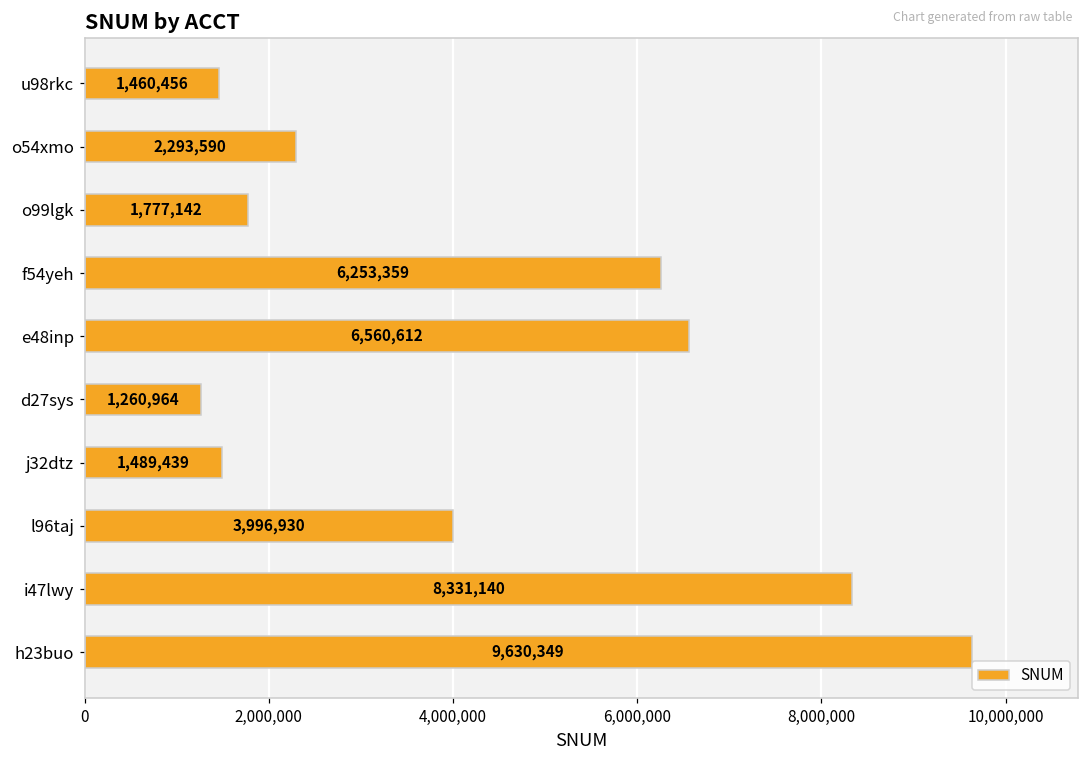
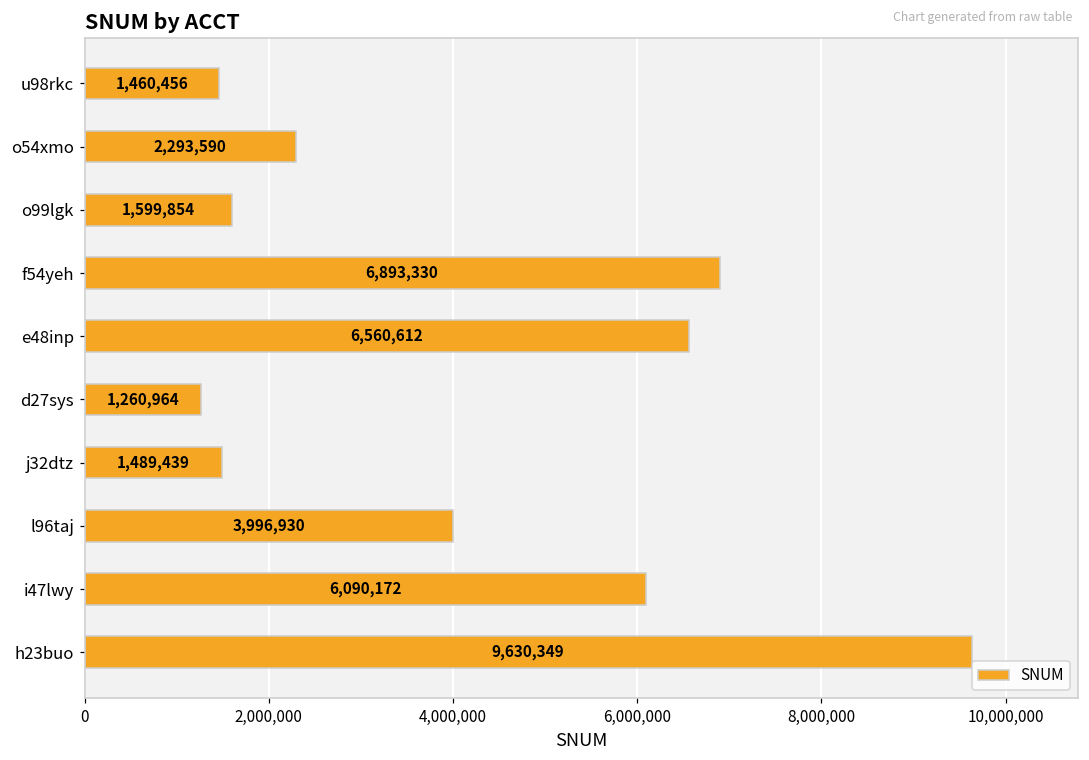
o99lgk: 1,777,142 -> 1,599,854
f54yeh: 6,253,359 -> 6,893,330
i47lwy: 8,331,140 -> 6,090,172
